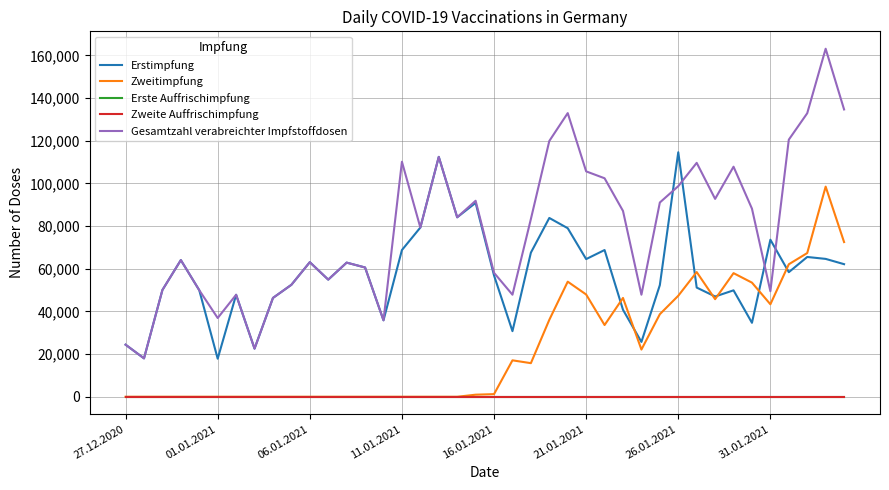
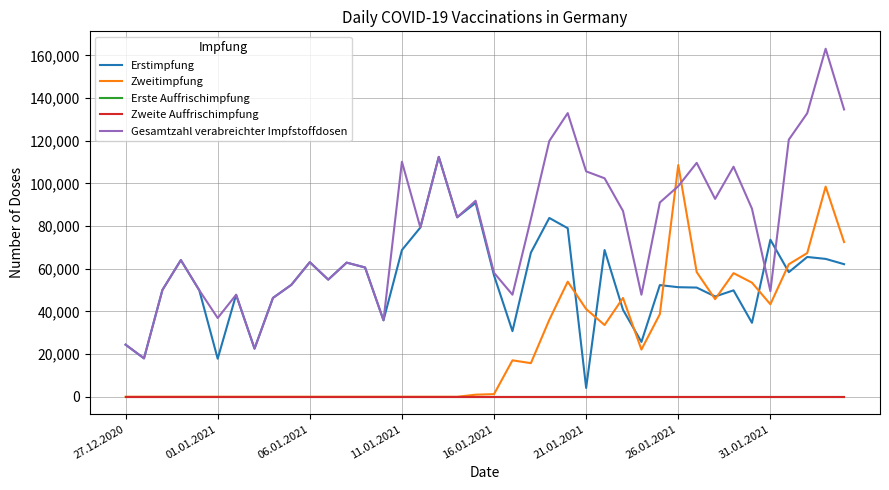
Erstimpfung, 21.01.2021: 65,000 -> 4,000
Zweitimpfung, 21.01.2021: 48,000 -> 41,000
Erstimpfung, 26.01.2021: 115,000 -> 51,000
Zweitimpfung, 26.01.2021: 47,000 -> 109,000
